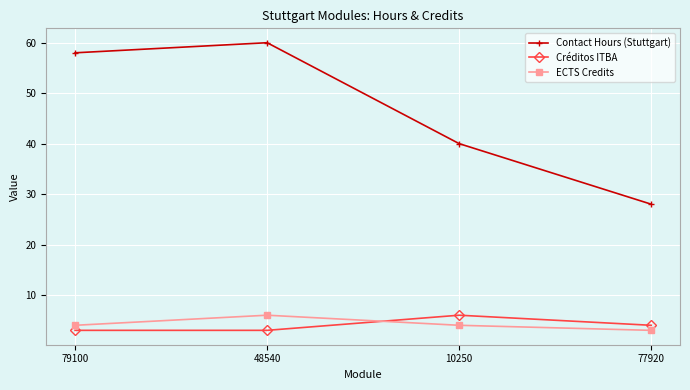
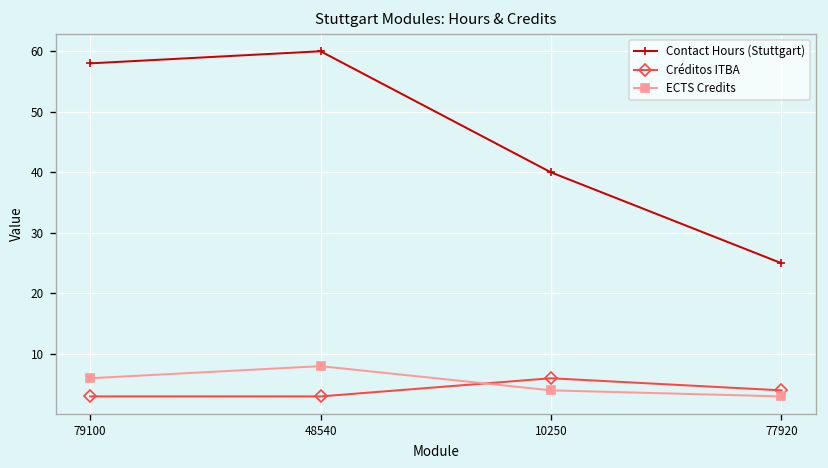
ECTS Credits, 79100: 4 -> 6
ECTS Credits, 48540: 6 -> 8
Contact Hours (Stuttgart), 77920: 28 -> 25
